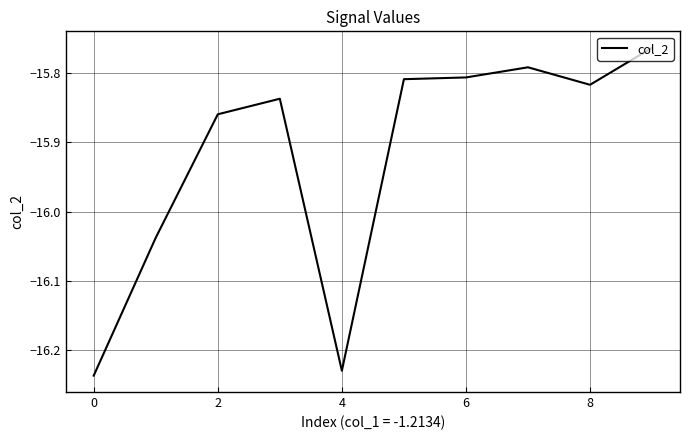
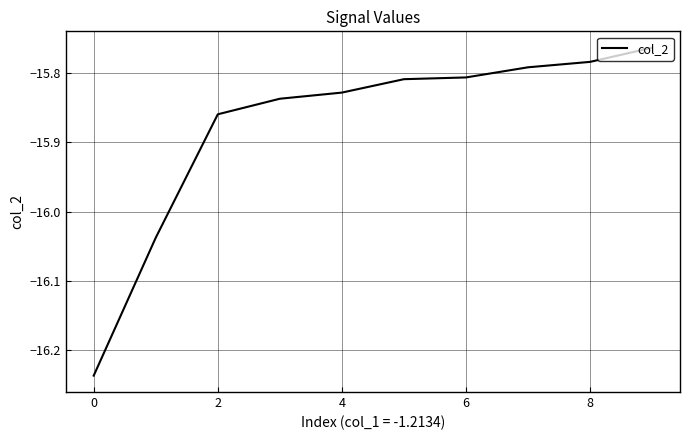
4: -16.23 -> -15.83
8: -15.82 -> -15.78
